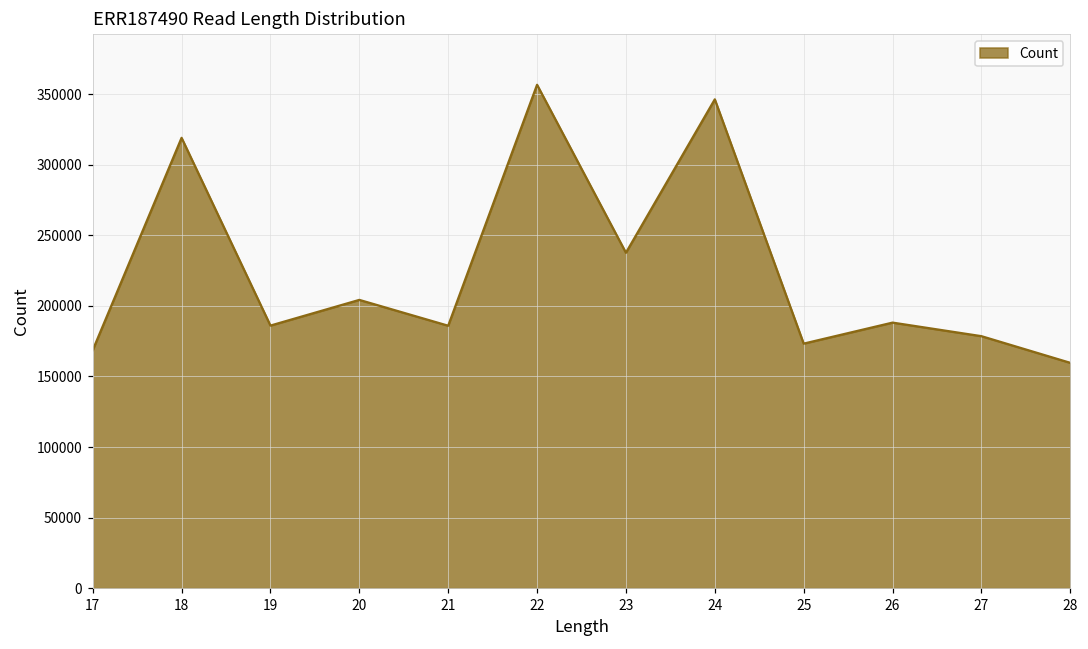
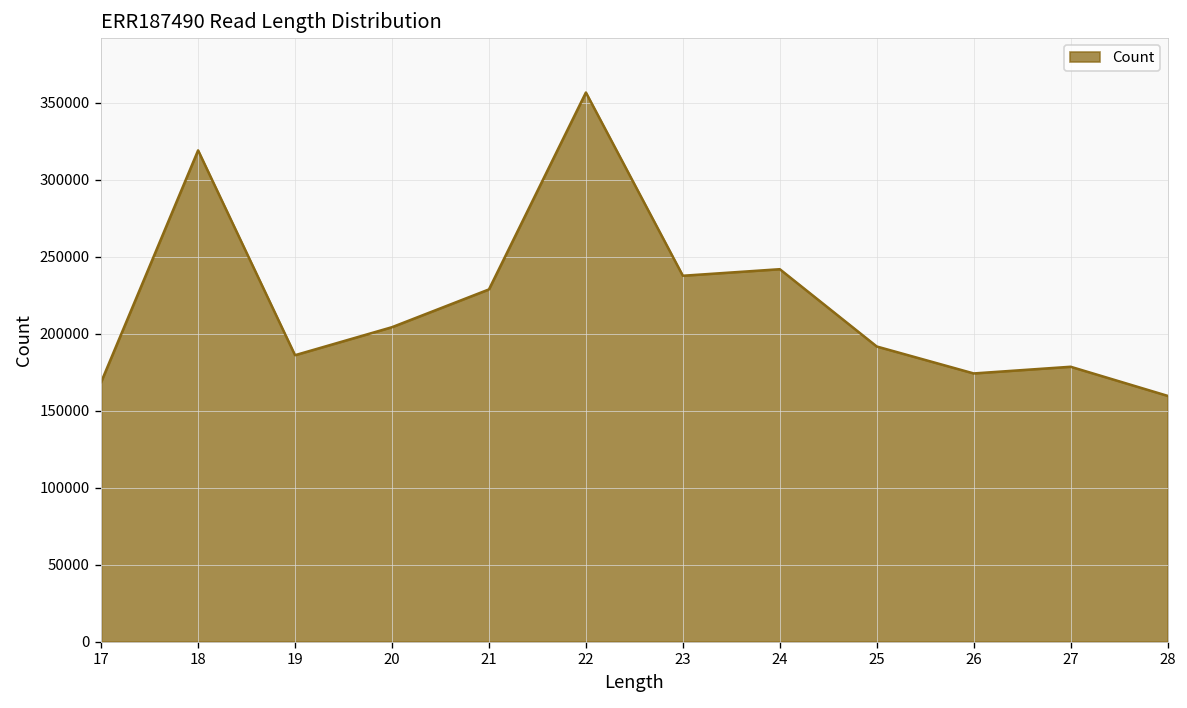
21: 186000 -> 229000
24: 346000 -> 242000
25: 173000 -> 192000
26: 188000 -> 174000
